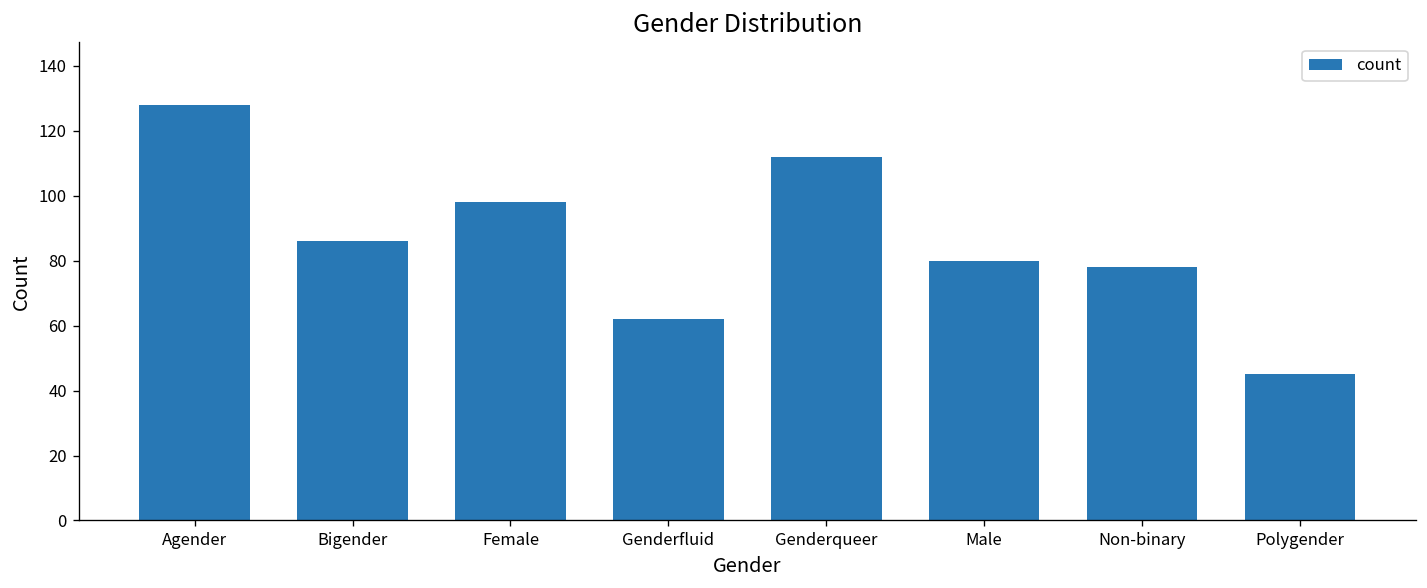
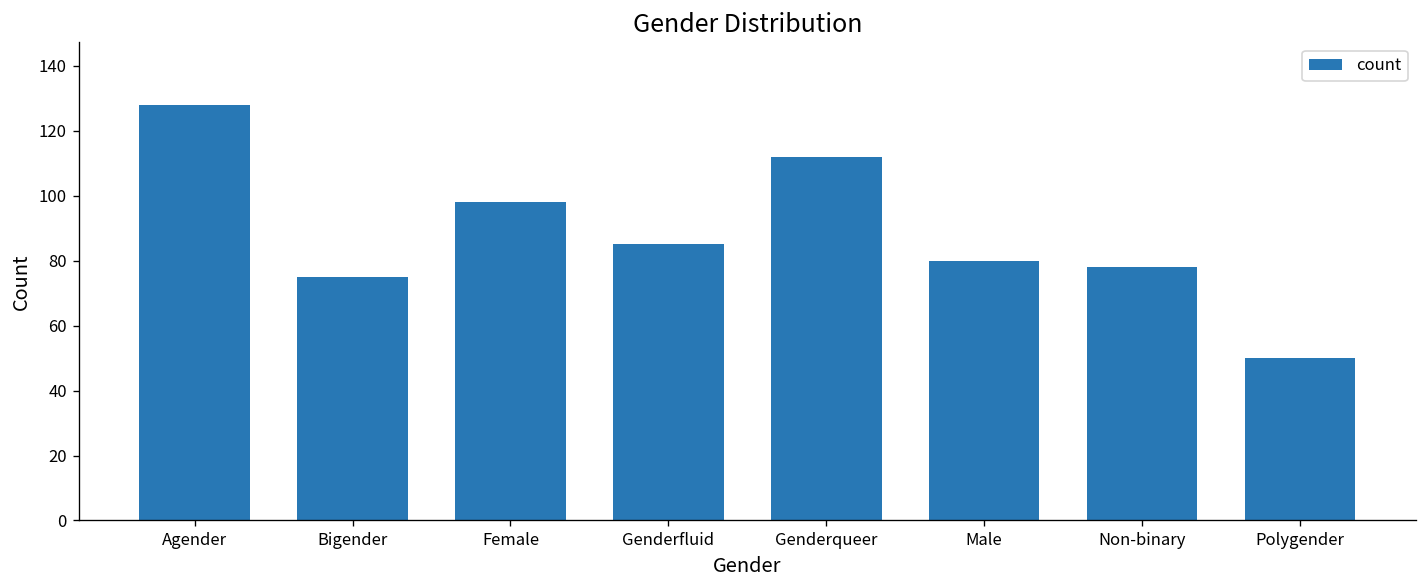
Bigender: 86 -> 75
Genderfluid: 62 -> 85
Polygender: 45 -> 50
